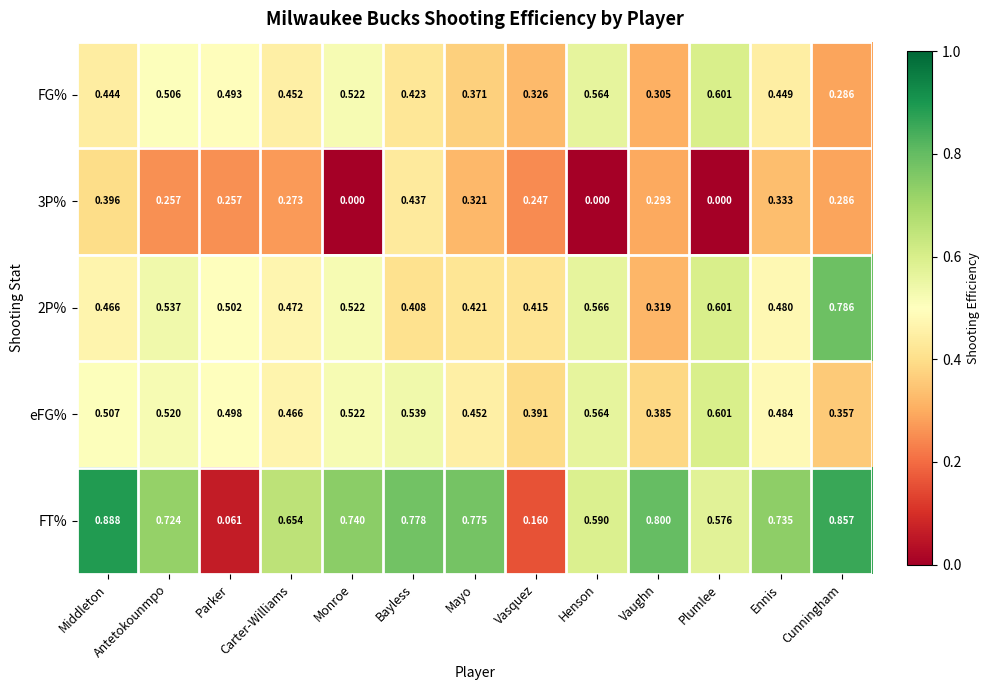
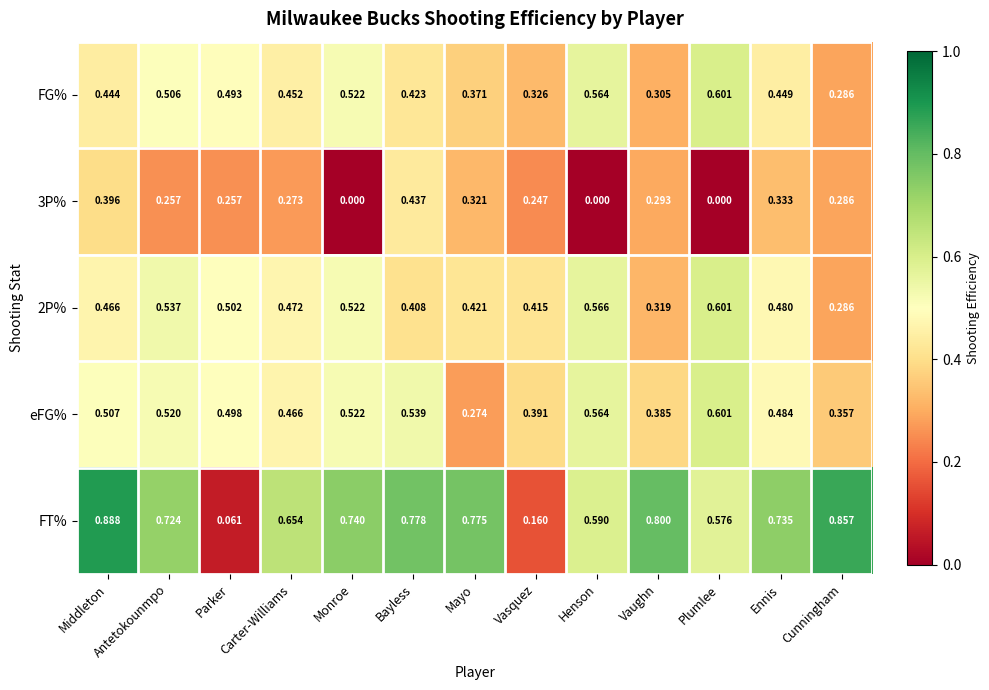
2P%, Cunningham: 0.786 -> 0.286
eFG%, Mayo: 0.452 -> 0.274
